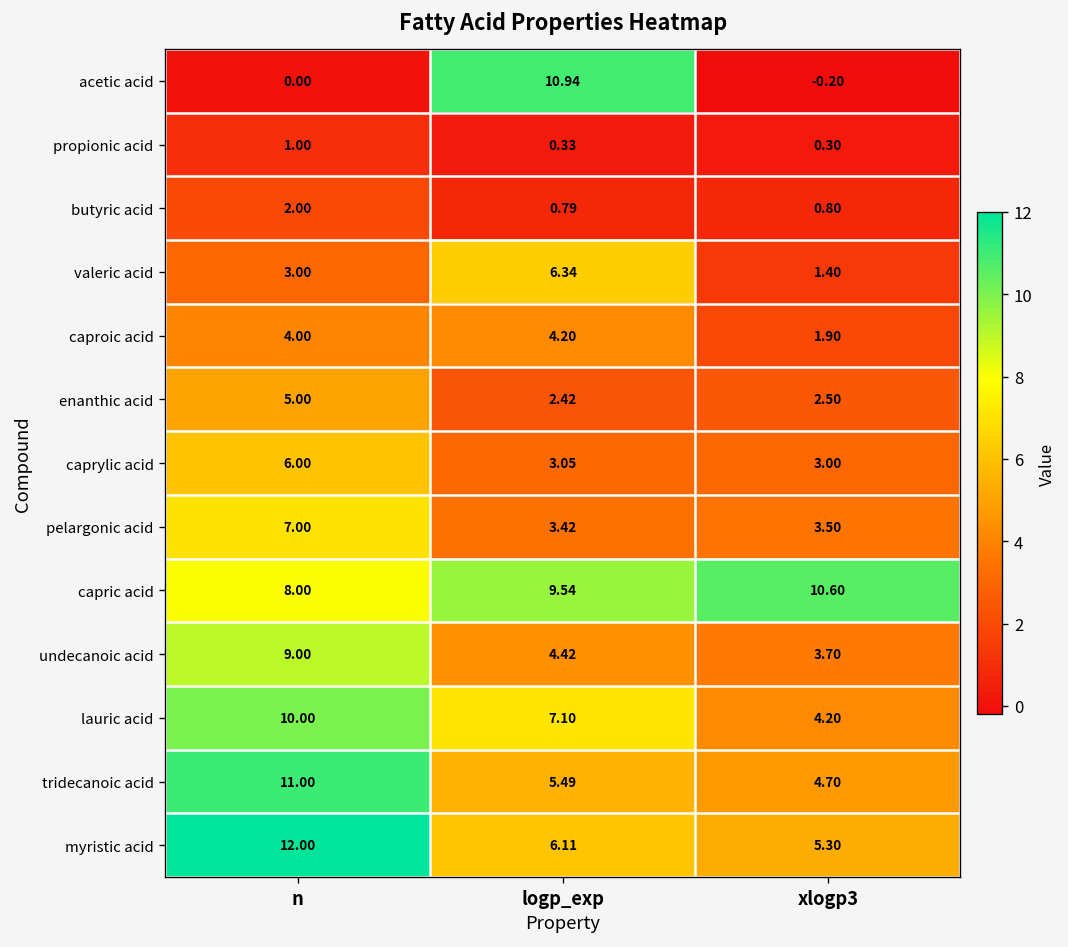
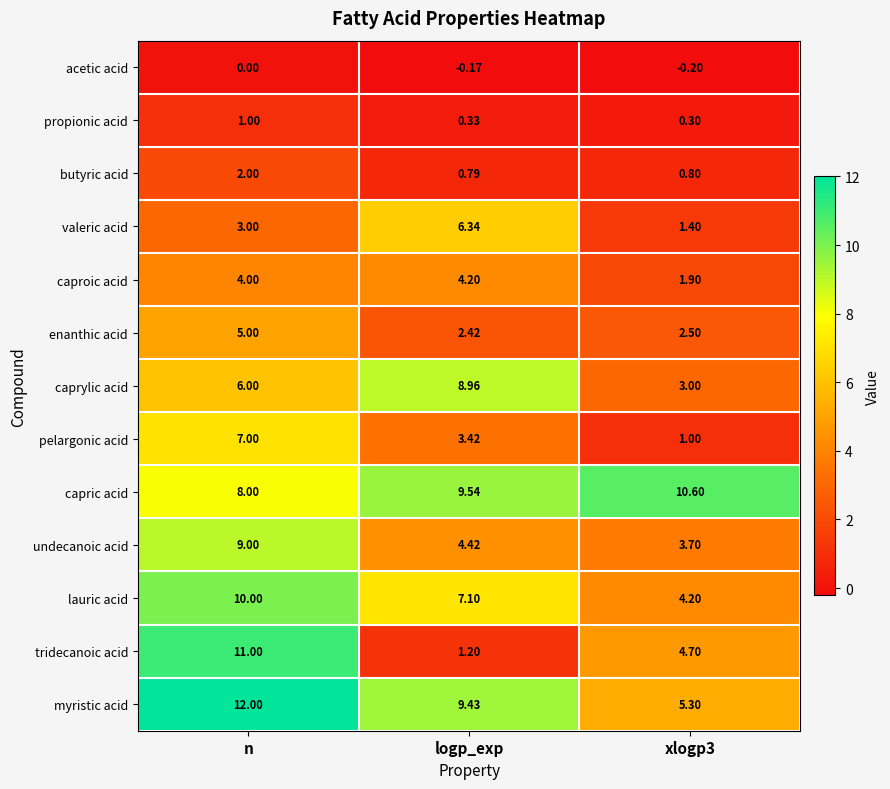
acetic acid, logp_exp: 10.94 -> -0.17
caprylic acid, logp_exp: 3.05 -> 8.96
pelargonic acid, xlogp3: 3.50 -> 1.00
tridecanoic acid, logp_exp: 5.49 -> 1.20
myristic acid, logp_exp: 6.11 -> 9.43
